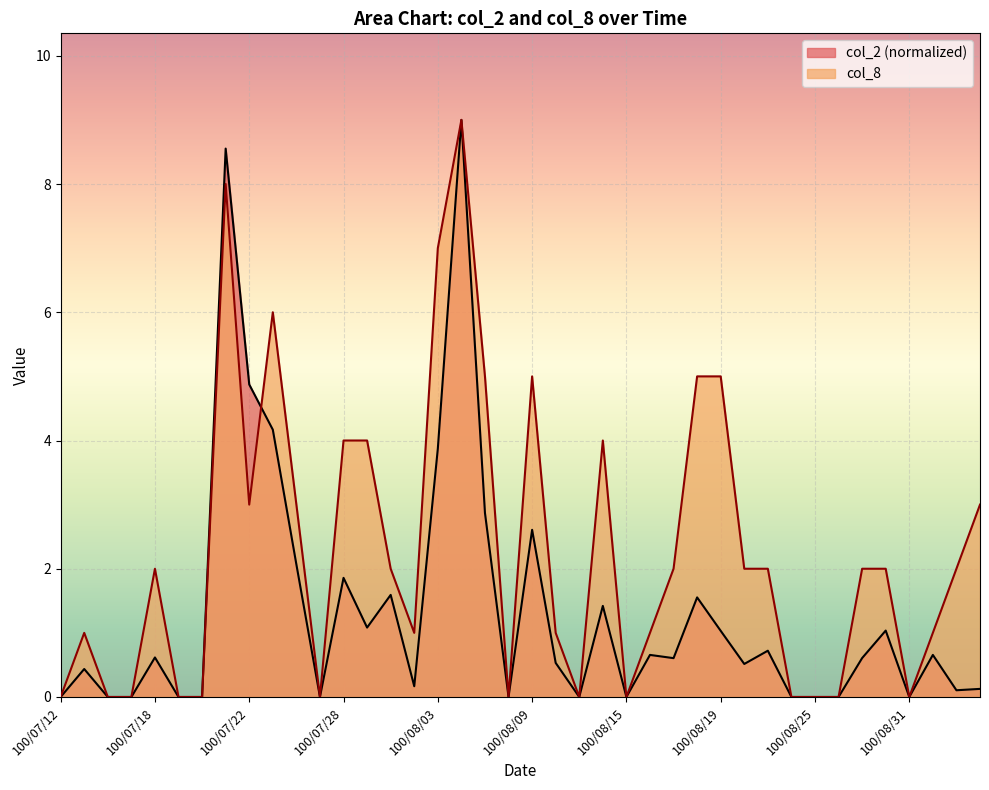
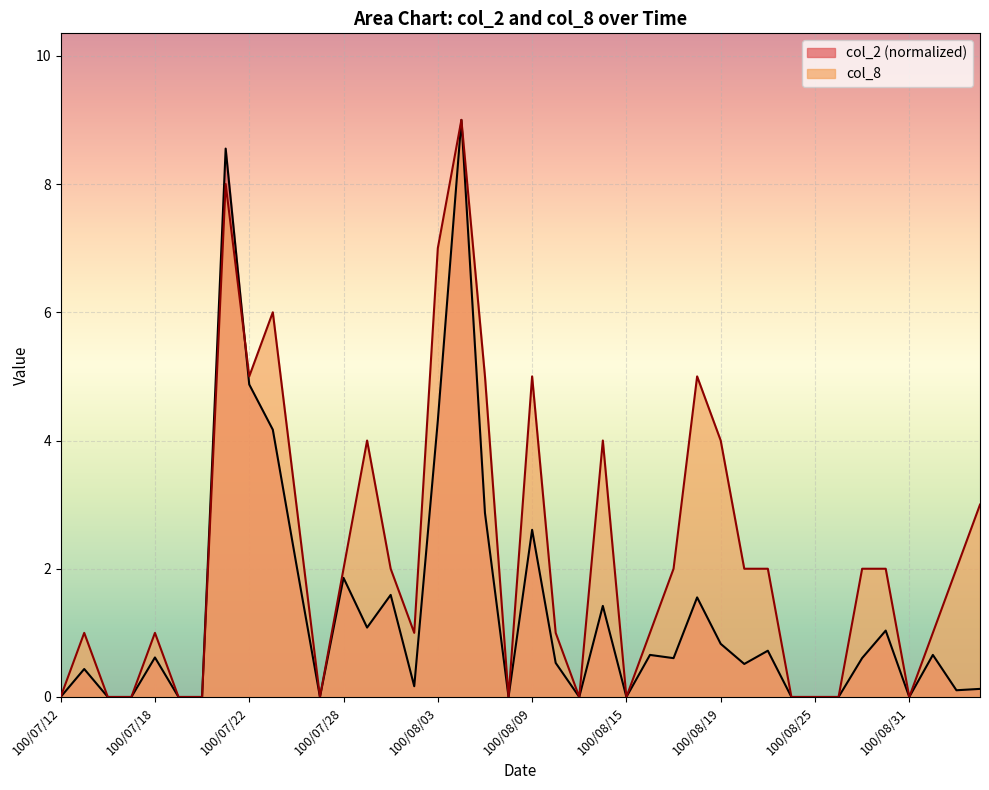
col_8, 100/07/18: 2 -> 1
col_8, 100/07/22: 3 -> 5
col_8, 100/07/28: 4 -> 2
col_2 (normalized), 100/08/03: 3.9 -> 4.3
col_2 (normalized), 100/08/19: 1.0 -> 0.8
col_8, 100/08/19: 5 -> 4
